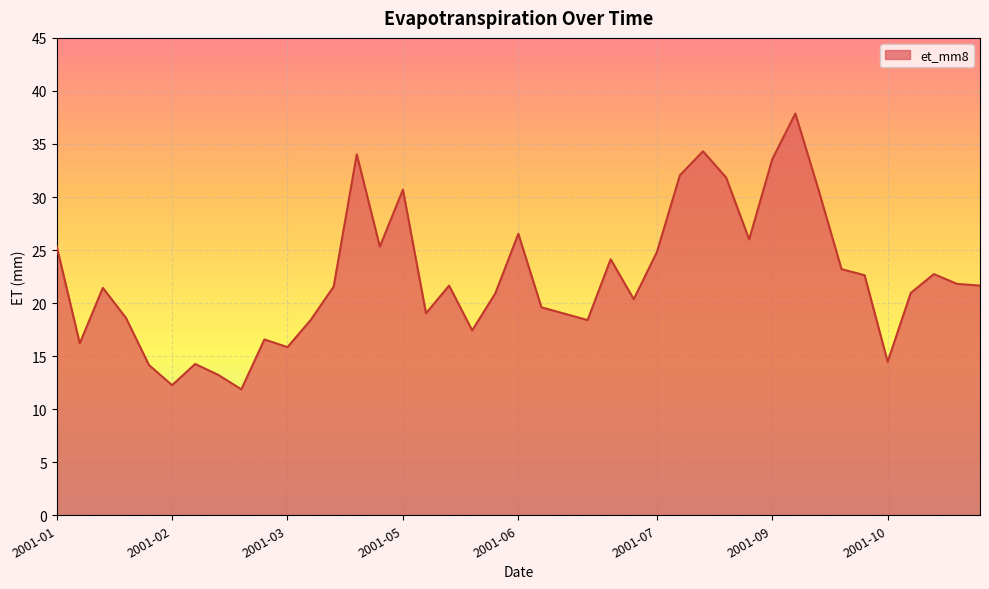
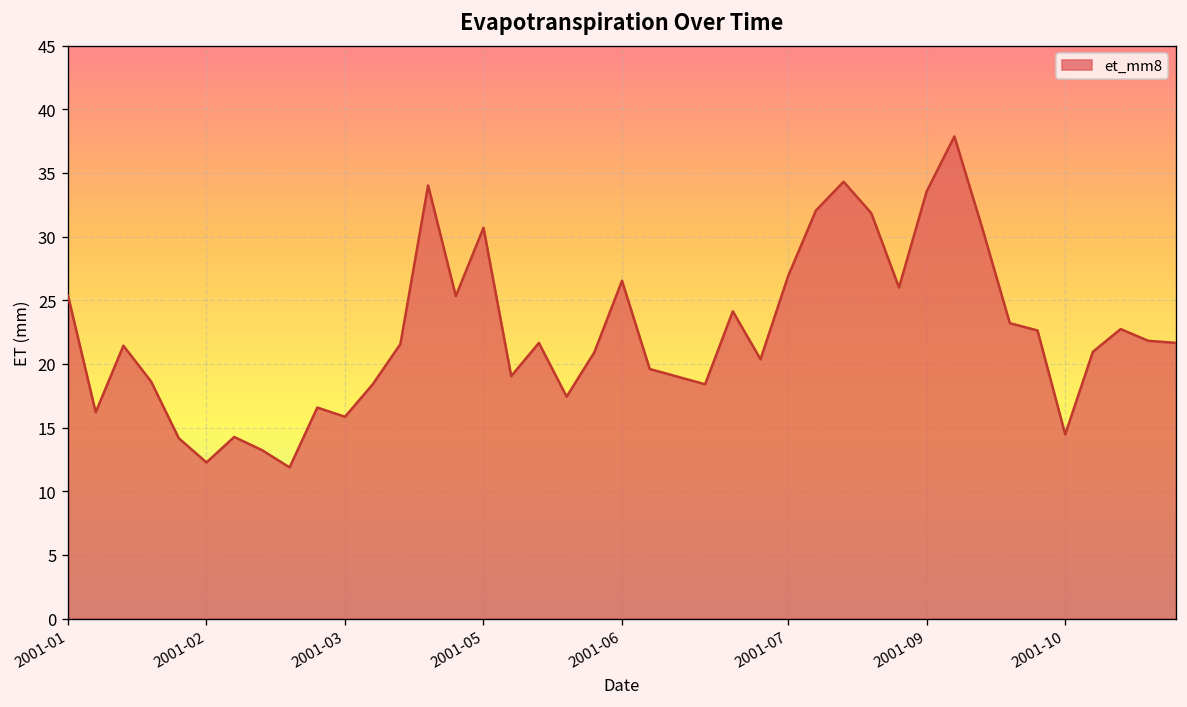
2001-07: 24.8 -> 26.9
